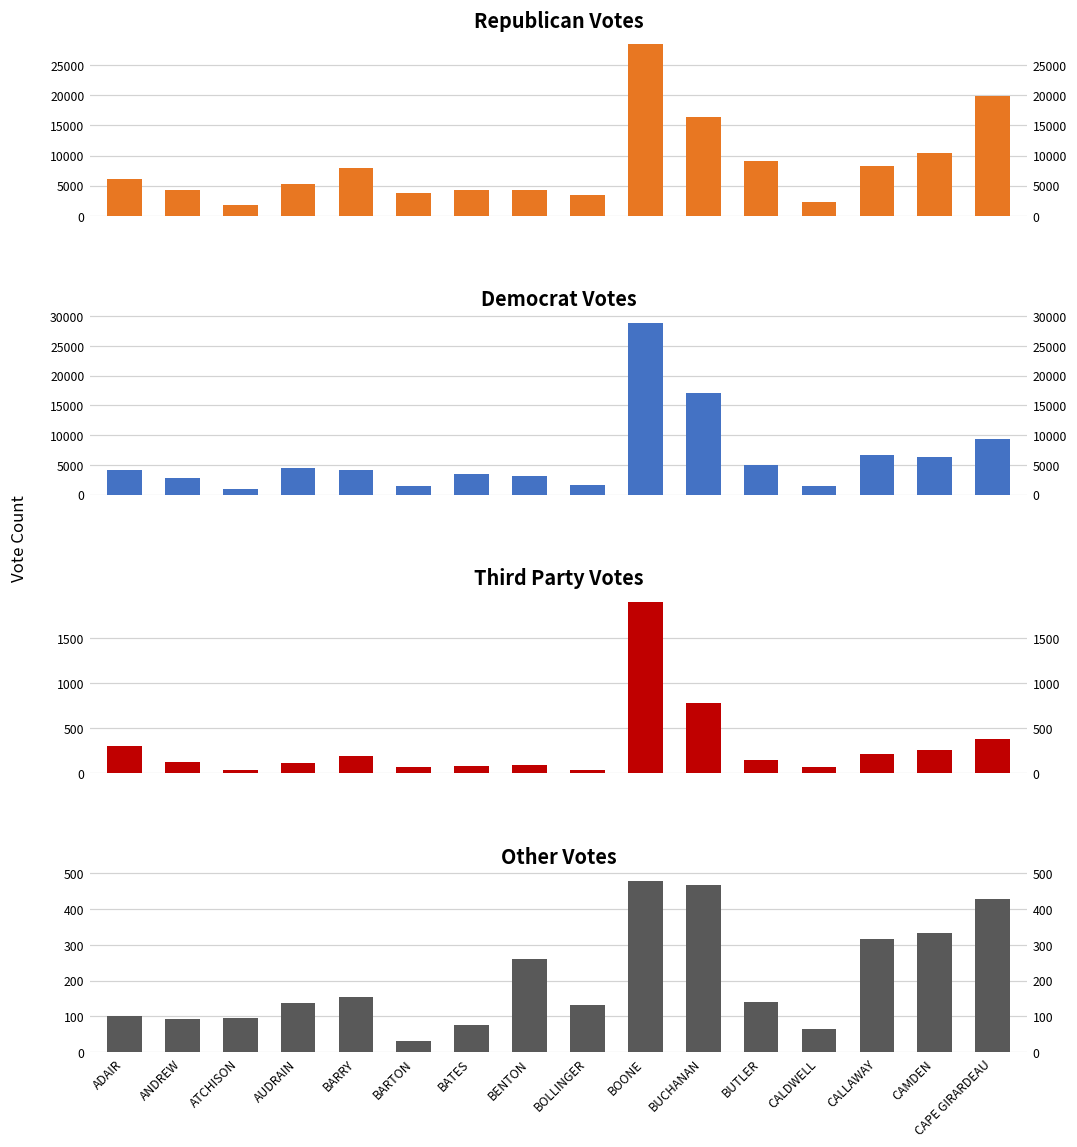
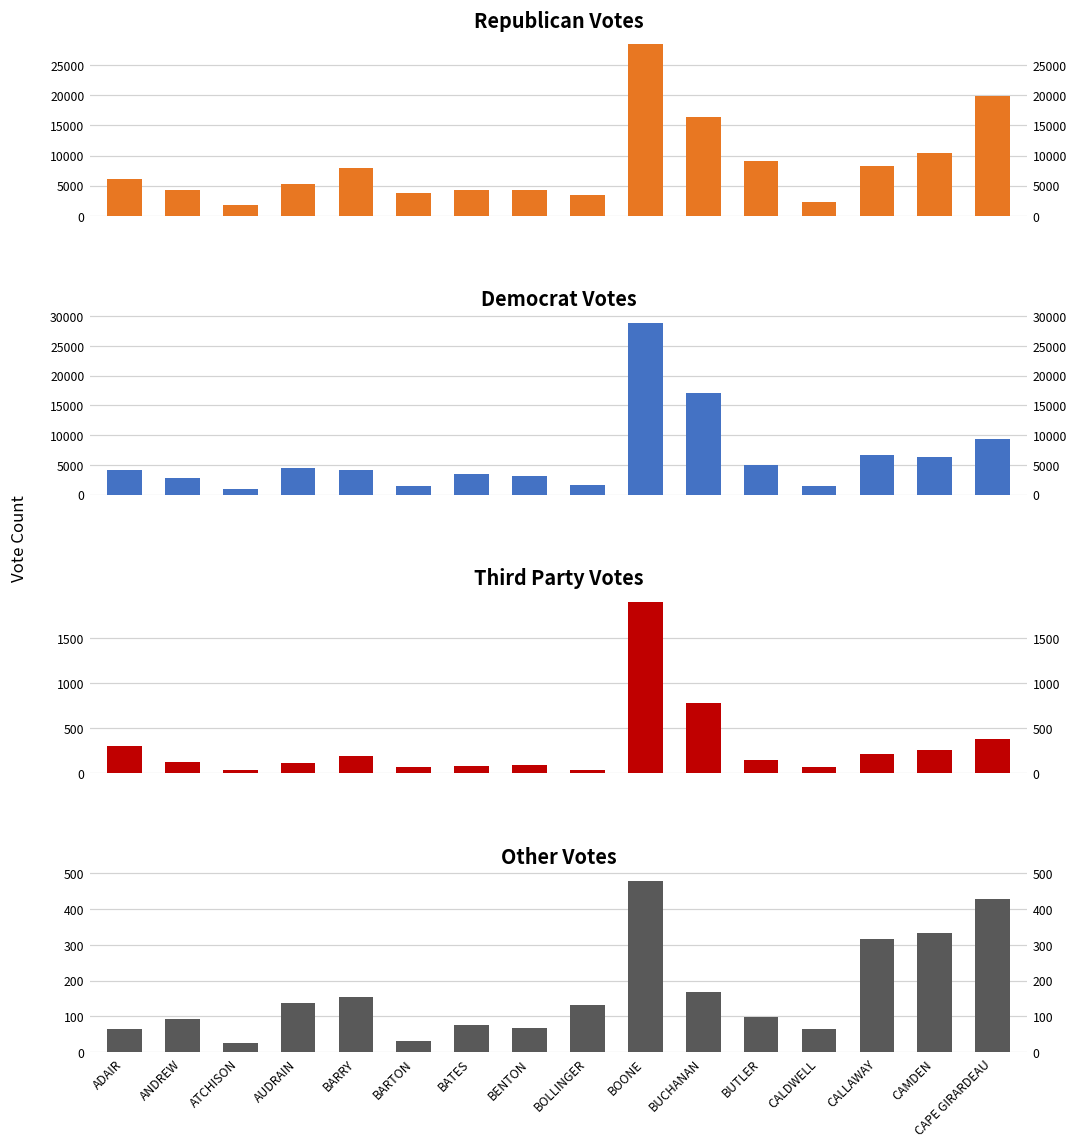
Other Votes, ADAIR: 100 -> 70
Other Votes, ATCHISON: 100 -> 30
Other Votes, BENTON: 260 -> 70
Other Votes, BUCHANAN: 470 -> 170
Other Votes, BUTLER: 140 -> 100
